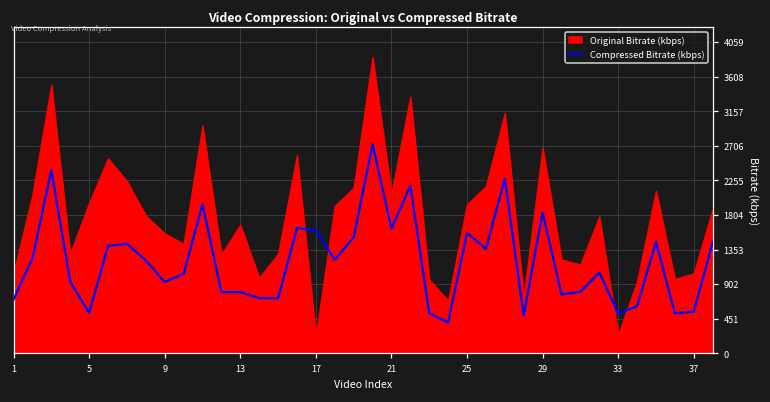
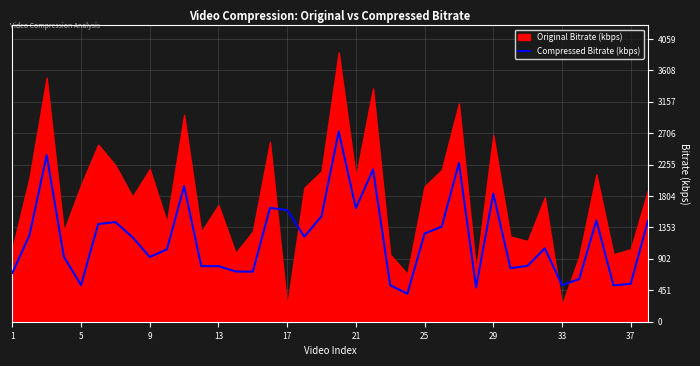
Original Bitrate (kbps), 9: 1600 -> 2200
Compressed Bitrate (kbps), 25: 1600 -> 1300
